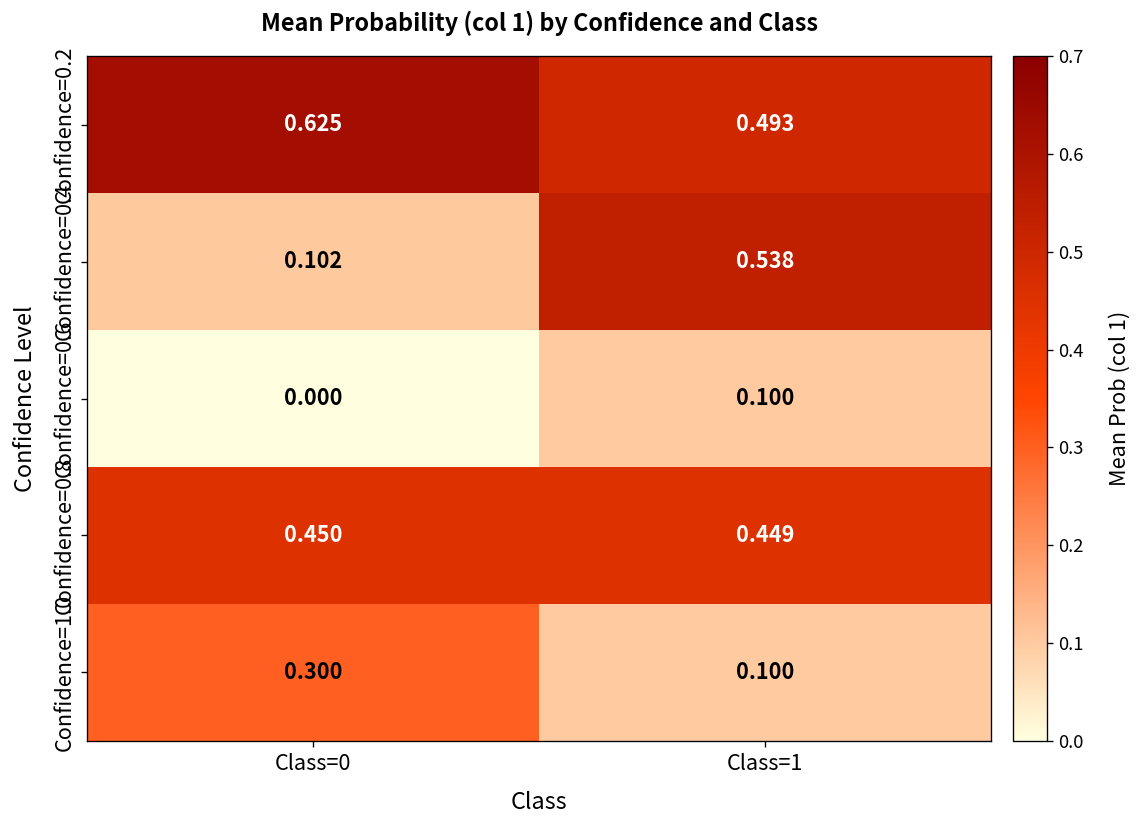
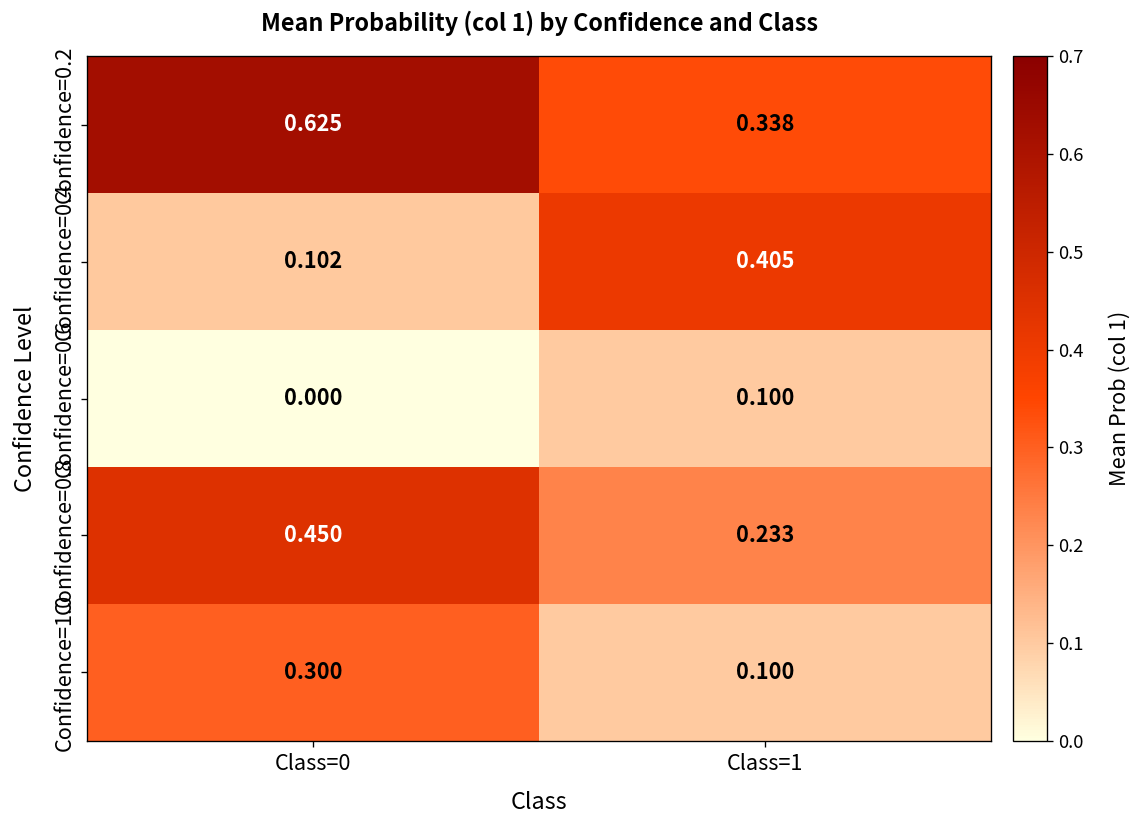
Confidence=0.2, Class=1: 0.493 -> 0.338
Confidence=0.4, Class=1: 0.538 -> 0.405
Confidence=0.8, Class=1: 0.449 -> 0.233
